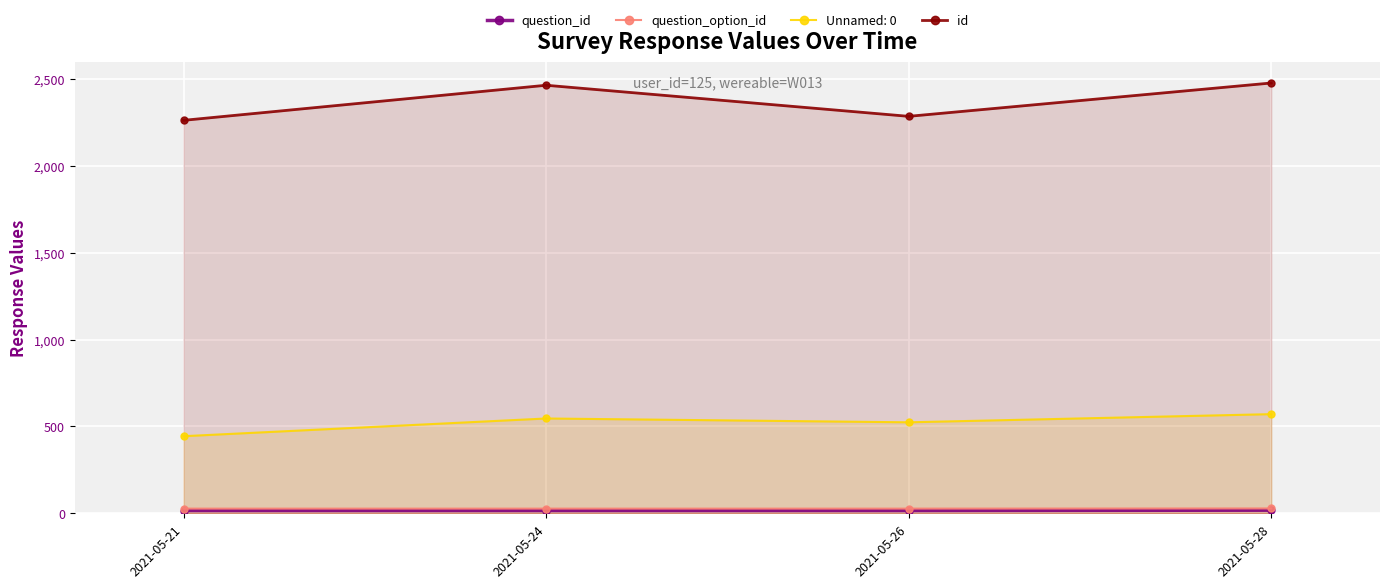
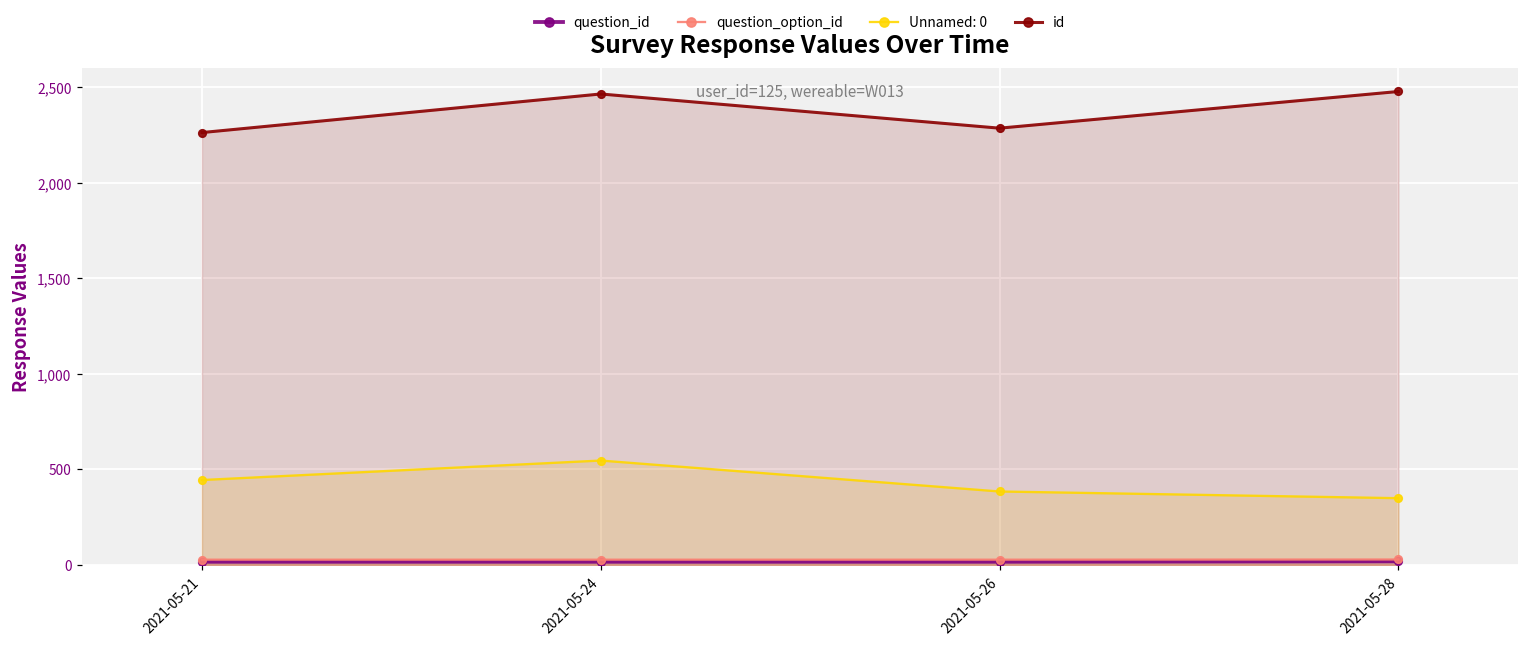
Unnamed: 0, 2021-05-26: 520 -> 380
Unnamed: 0, 2021-05-28: 570 -> 350
